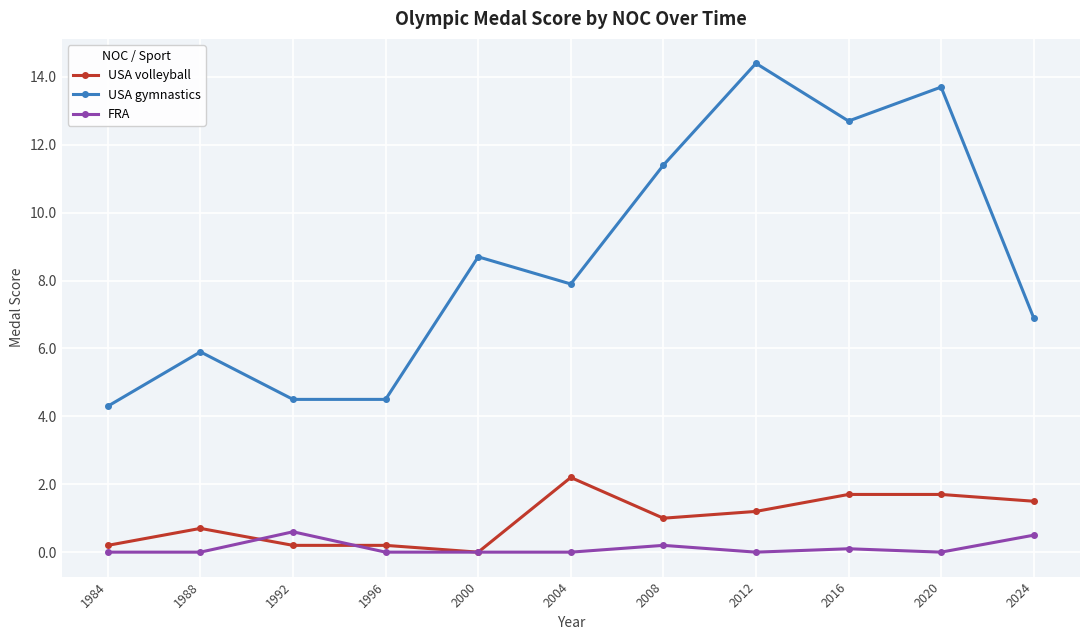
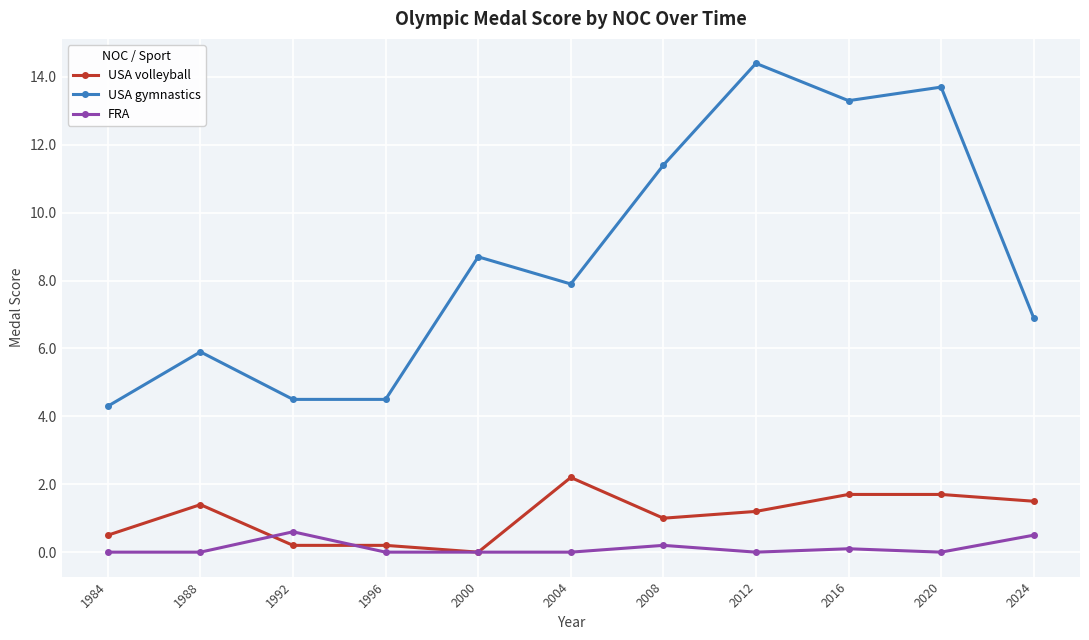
USA volleyball, 1984: 0.2 -> 0.5
USA volleyball, 1988: 0.7 -> 1.4
USA gymnastics, 2016: 12.7 -> 13.3
